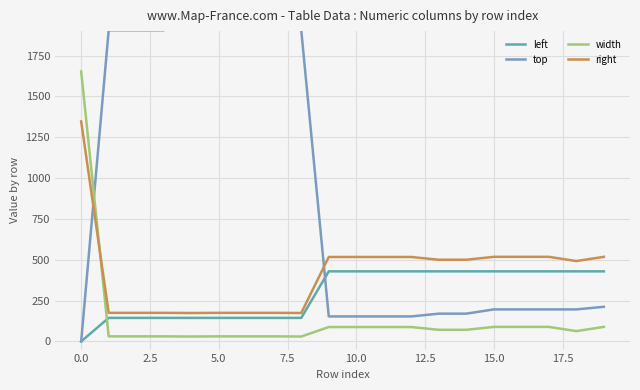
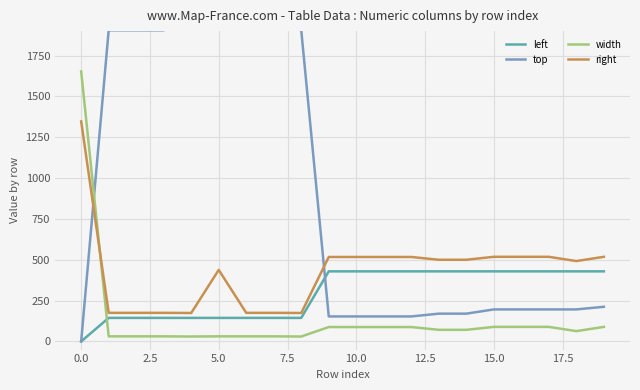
right, 5.0: 180 -> 440
